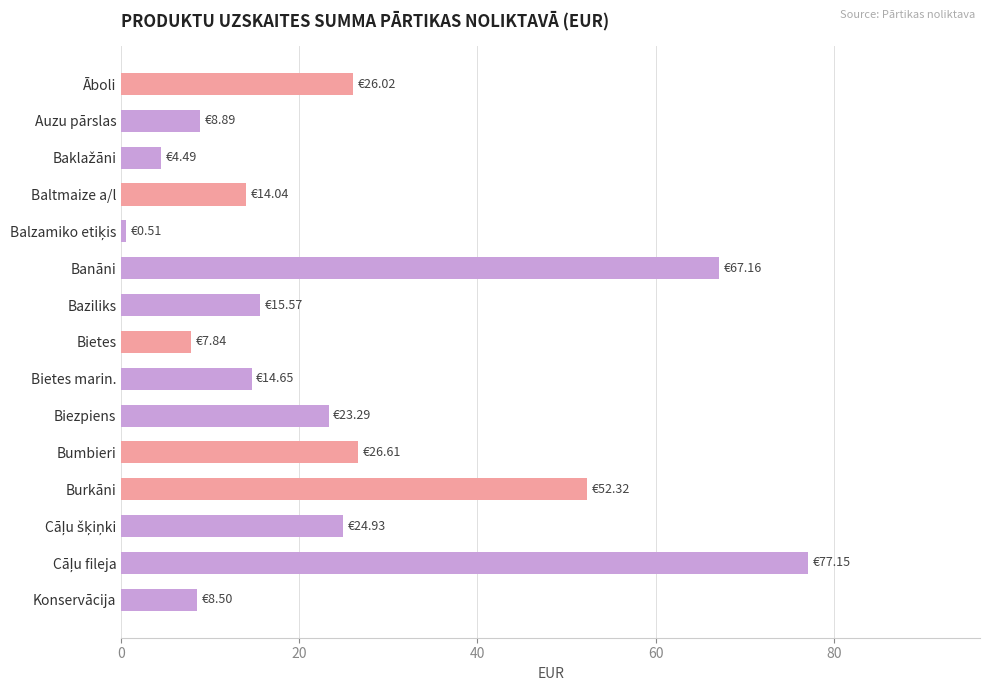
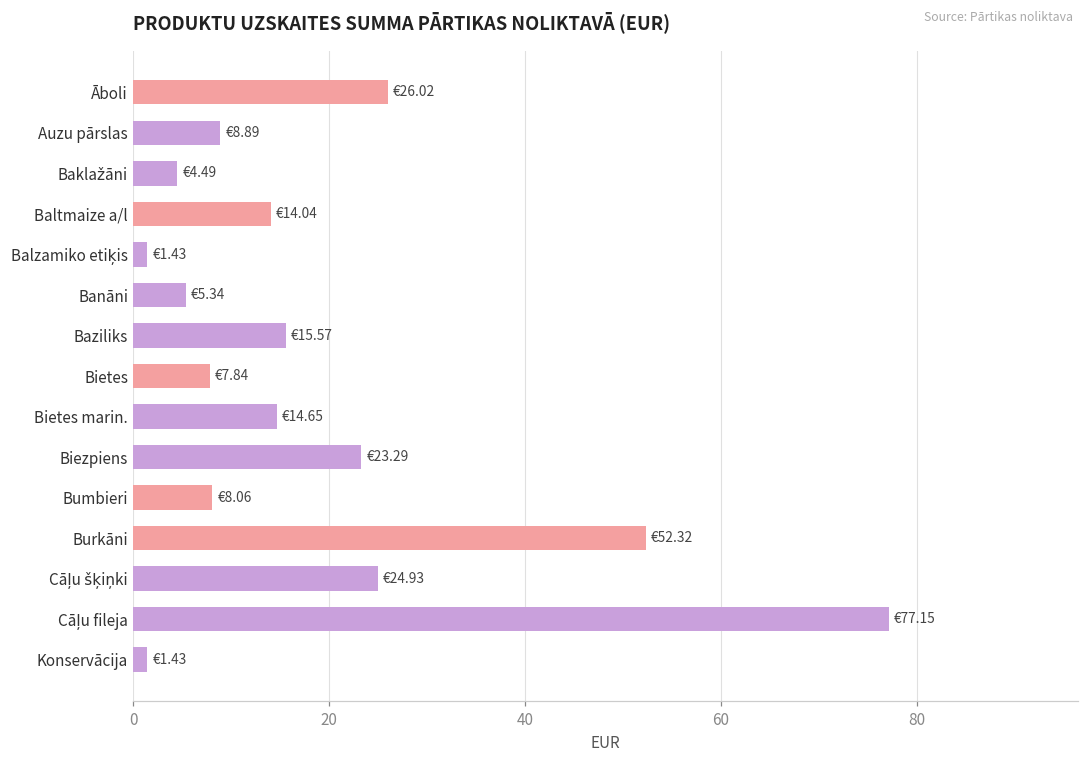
Balzamiko etiķis: €0.51 -> €1.43
Banāni: €67.16 -> €5.34
Bumbieri: €26.61 -> €8.06
Konservācija: €8.50 -> €1.43
